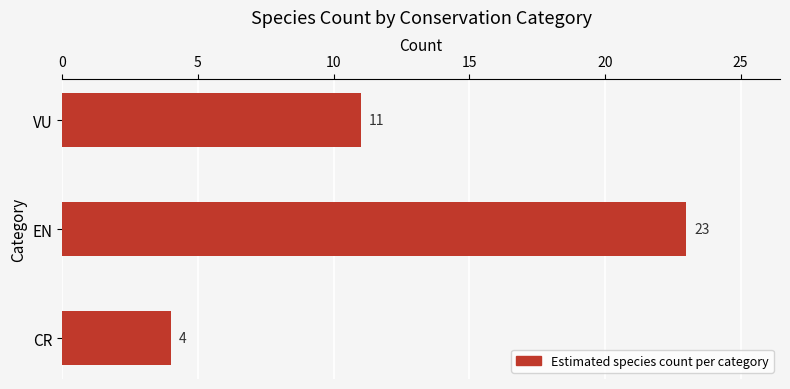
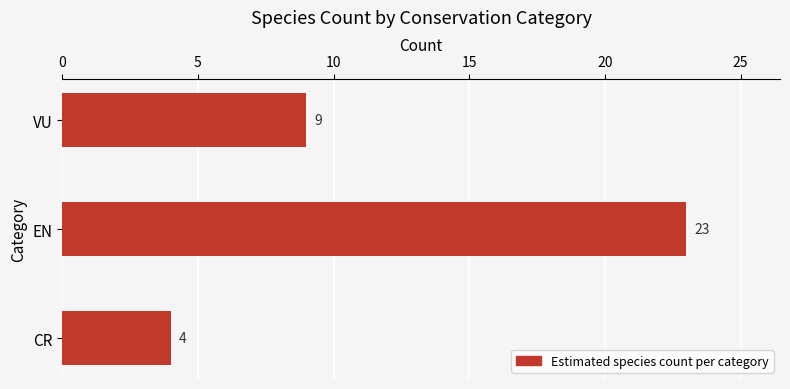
VU: 11 -> 9
